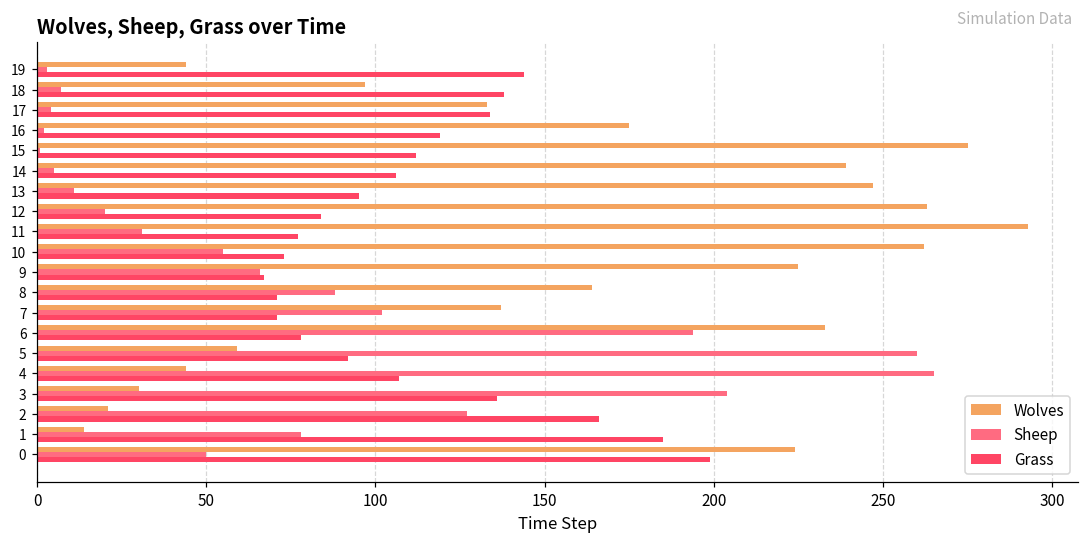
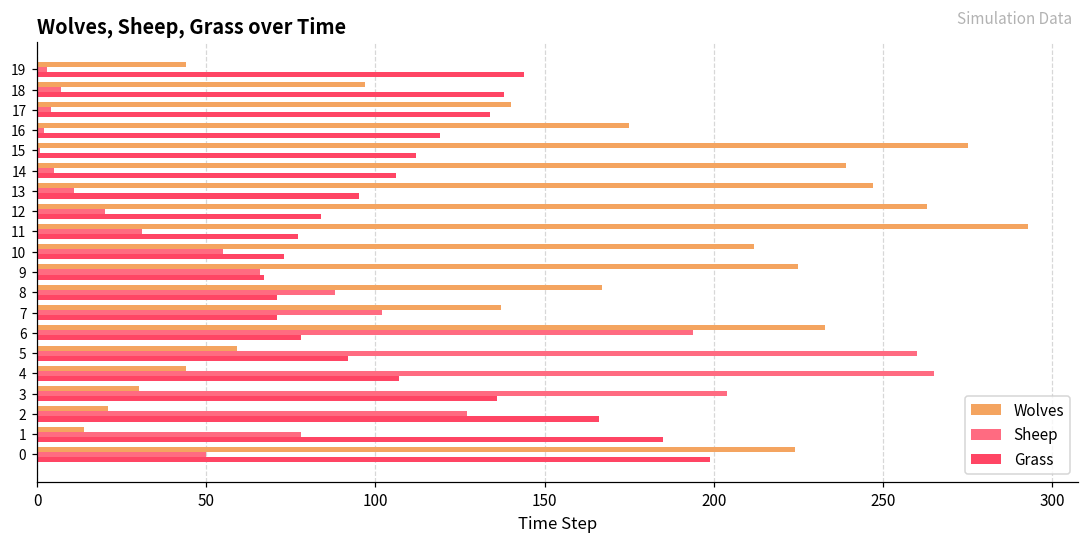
Wolves, 17: 133 -> 140
Wolves, 10: 262 -> 212
Wolves, 8: 164 -> 167
